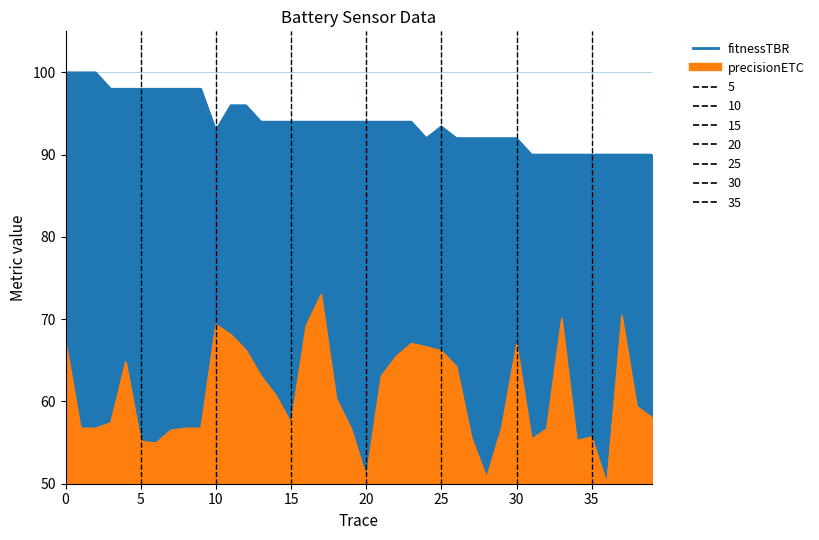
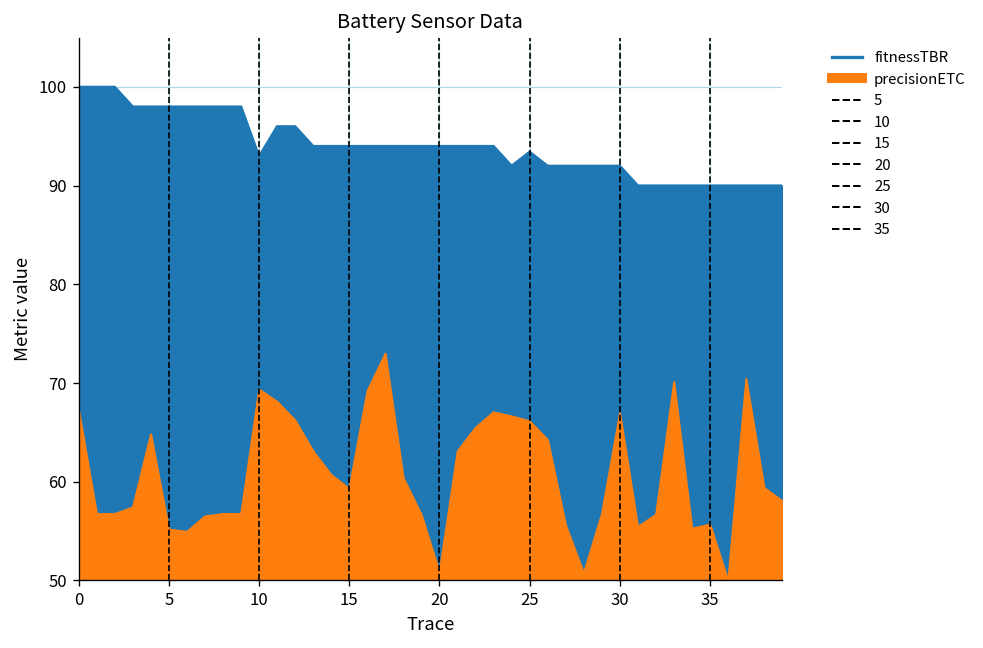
precisionETC, 15: 57 -> 59
